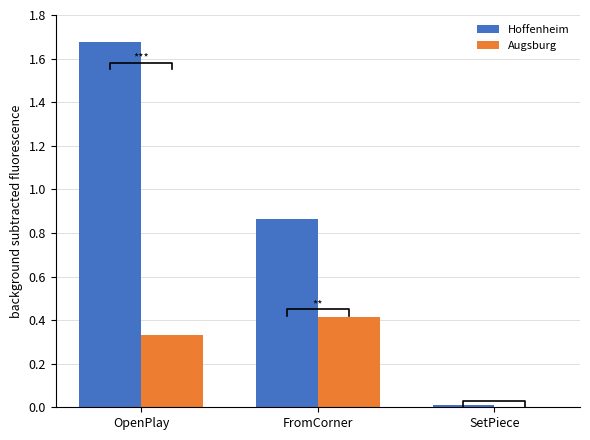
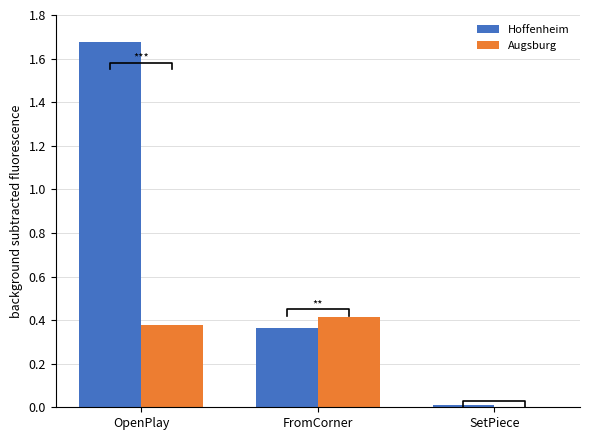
Augsburg, OpenPlay: 0.33 -> 0.38
Hoffenheim, FromCorner: 0.86 -> 0.36
